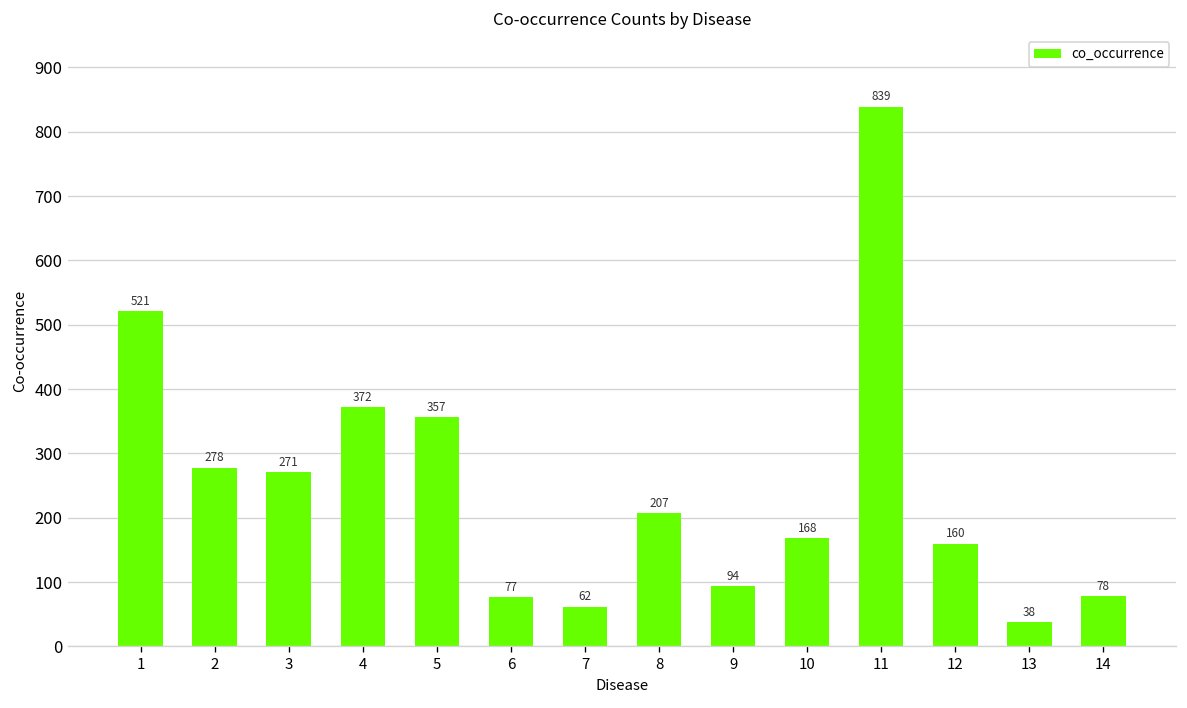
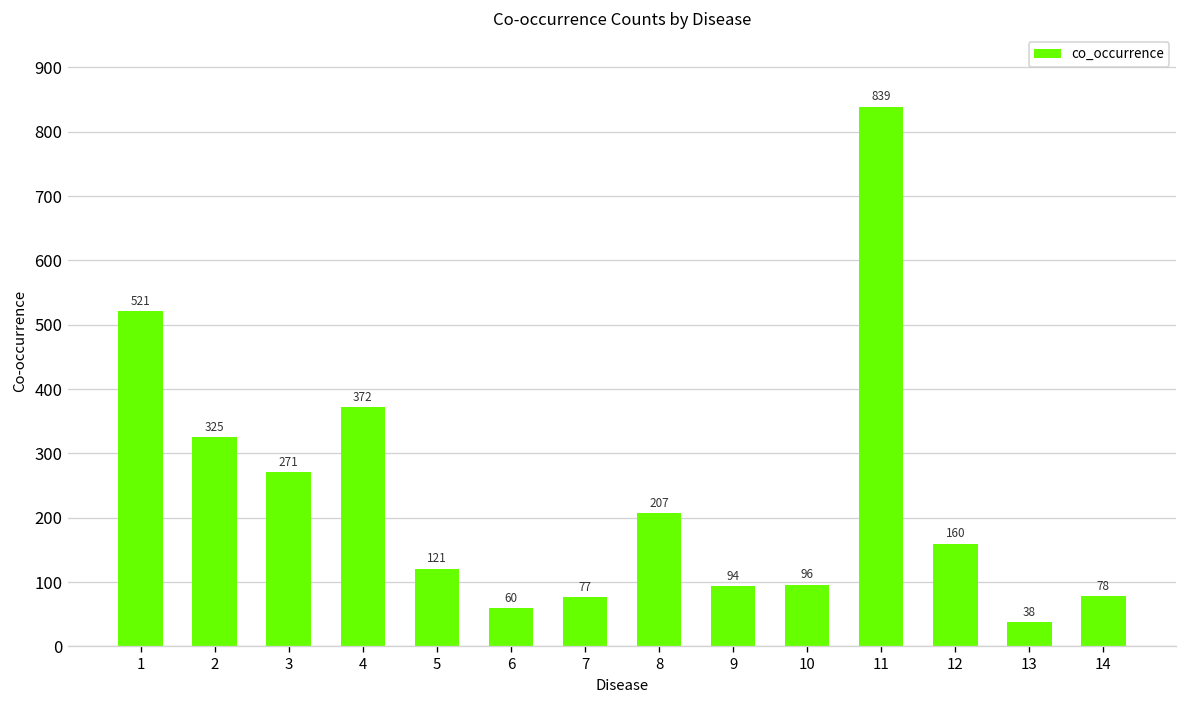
2: 278 -> 325
5: 357 -> 121
6: 77 -> 60
7: 62 -> 77
10: 168 -> 96
